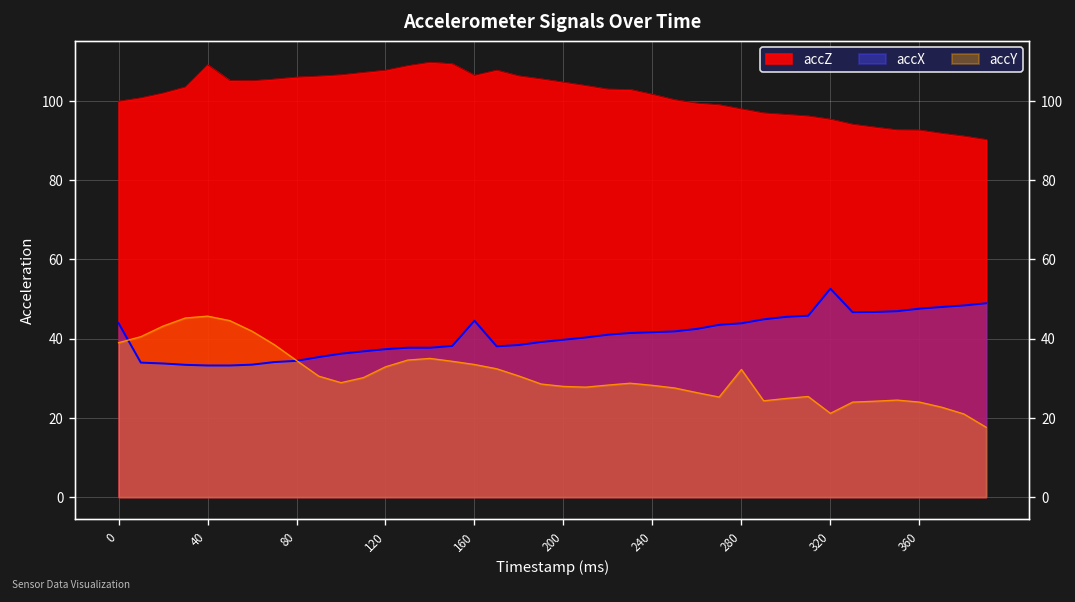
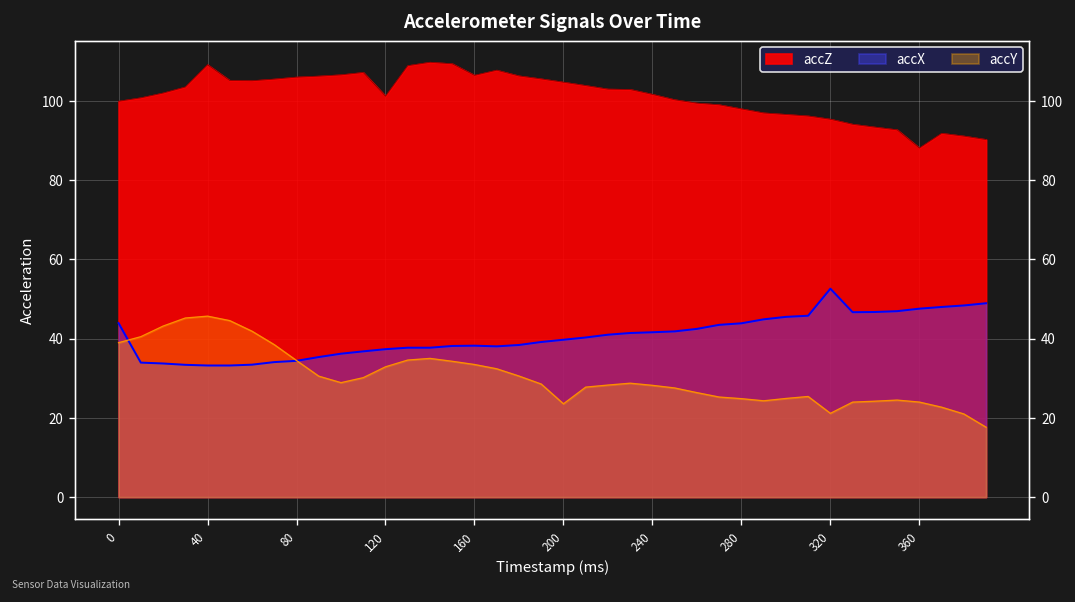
accZ, 120: 108 -> 101
accX, 160: 45 -> 38
accY, 200: 28 -> 24
accY, 280: 32 -> 25
accZ, 360: 93 -> 88
